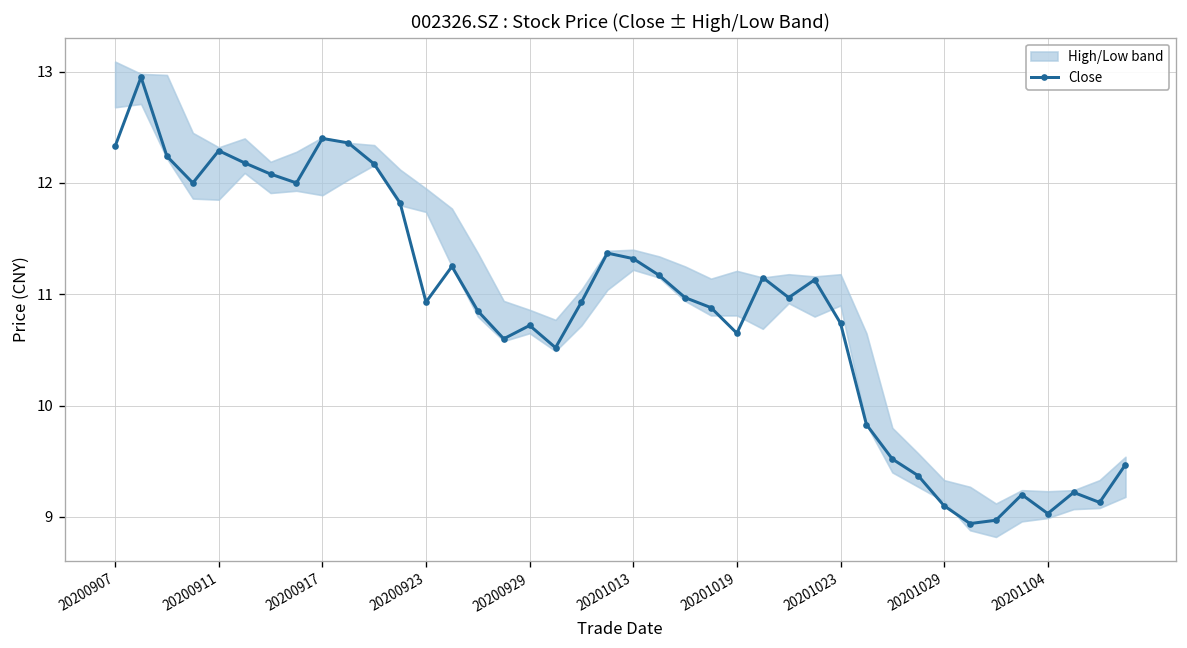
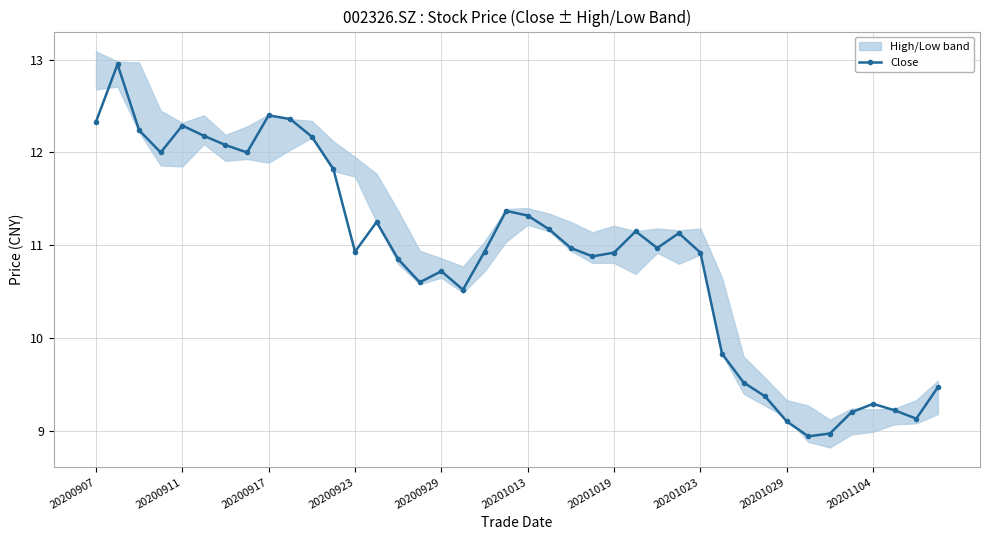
Close, 20201019: 10.7 -> 10.9
Close, 20201023: 10.7 -> 10.9
Close, 20201104: 9.0 -> 9.3
